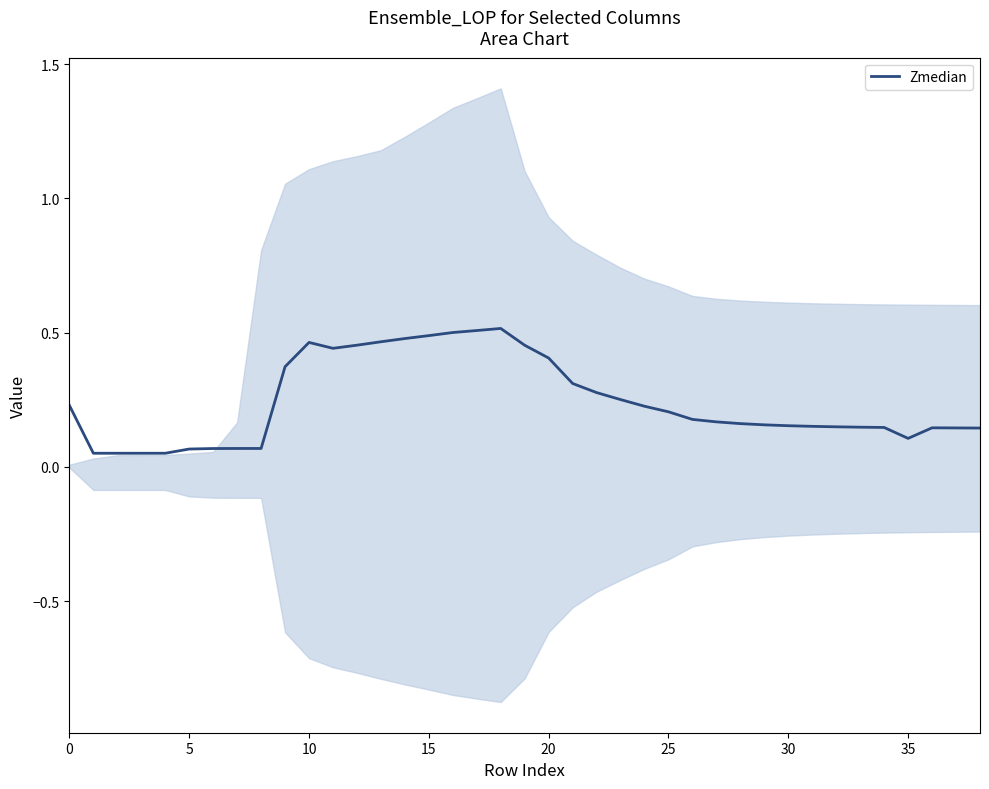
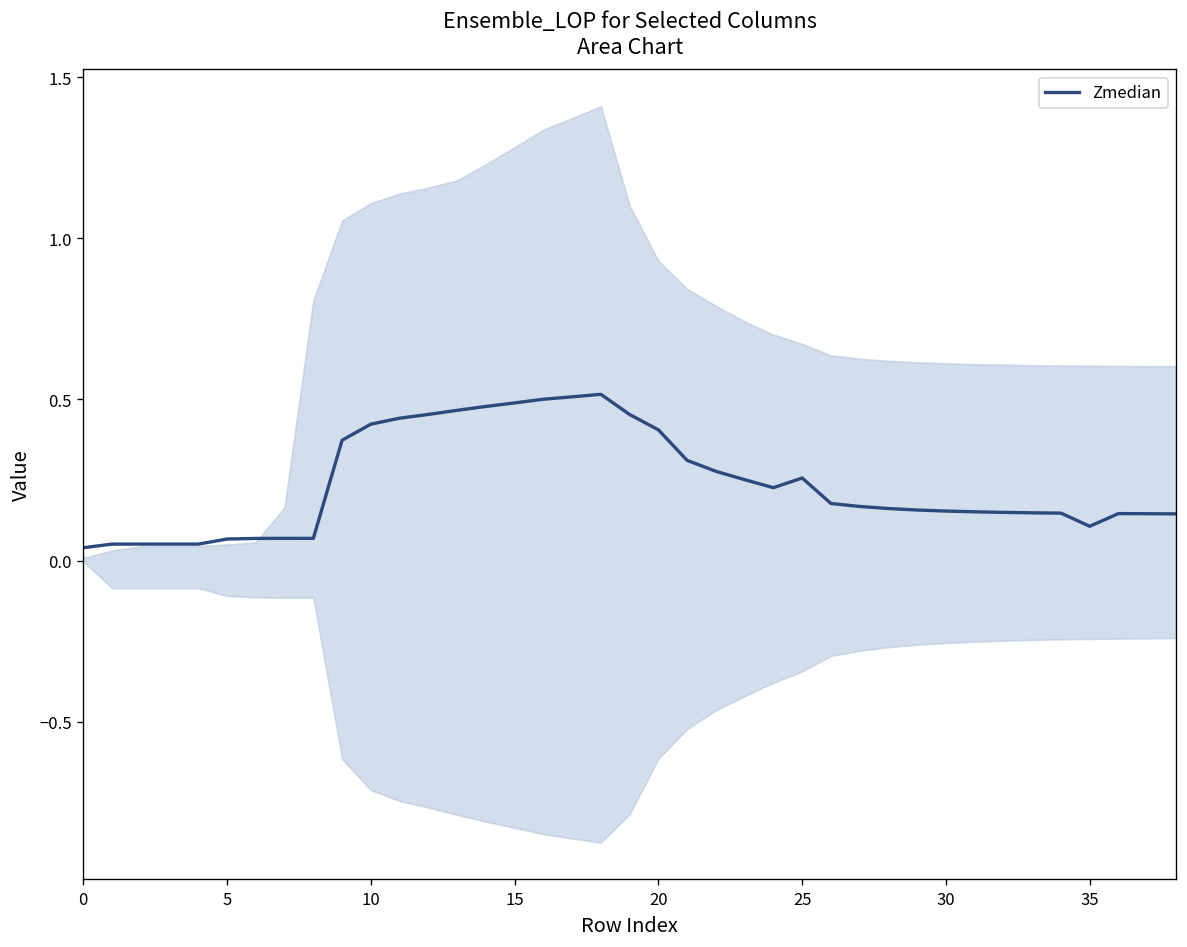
Zmedian, 0: 0.23 -> 0.04
Zmedian, 10: 0.46 -> 0.42
Zmedian, 25: 0.21 -> 0.26
